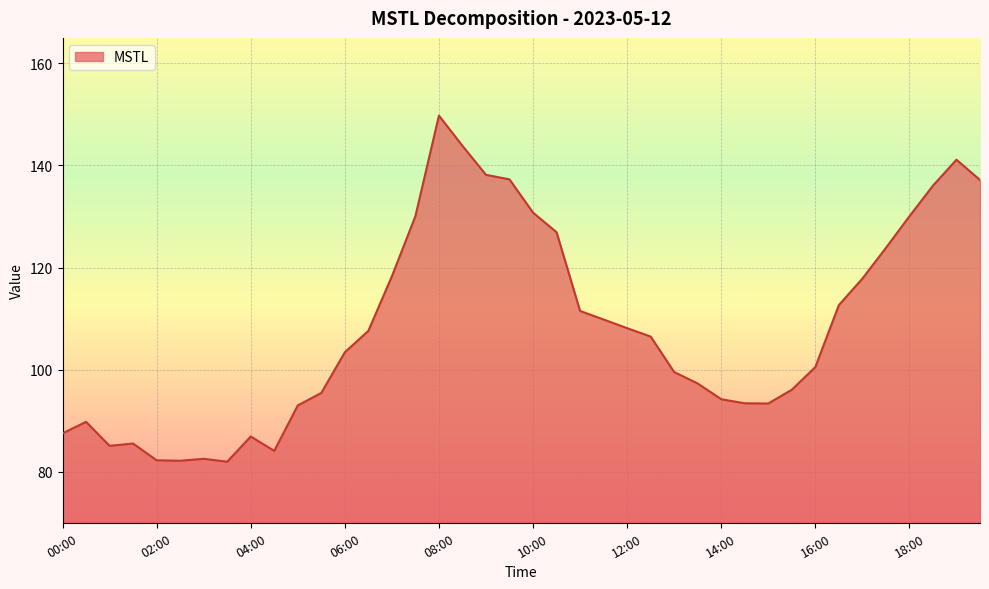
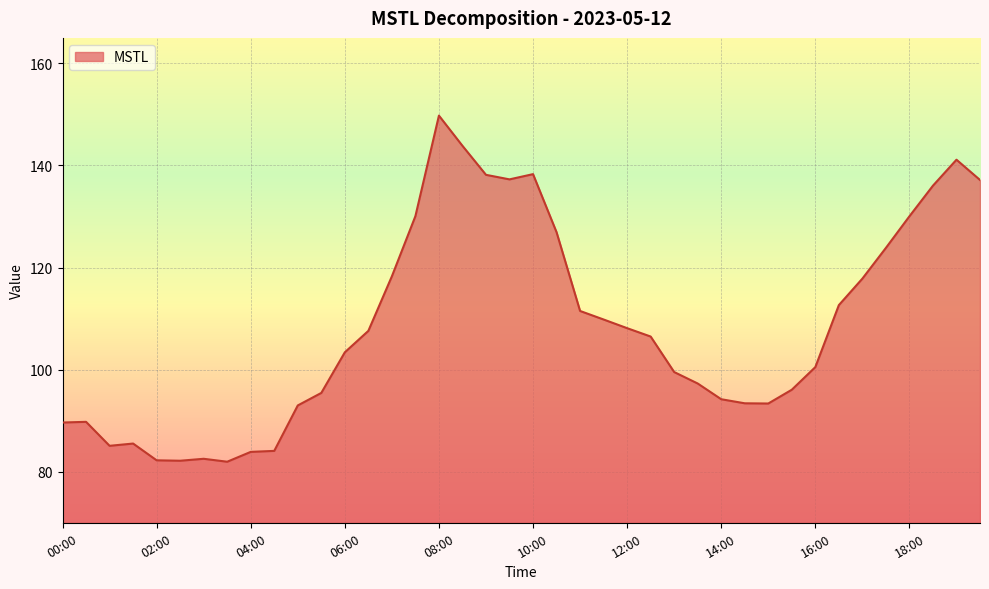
00:00: 88 -> 90
04:00: 87 -> 84
10:00: 131 -> 138
